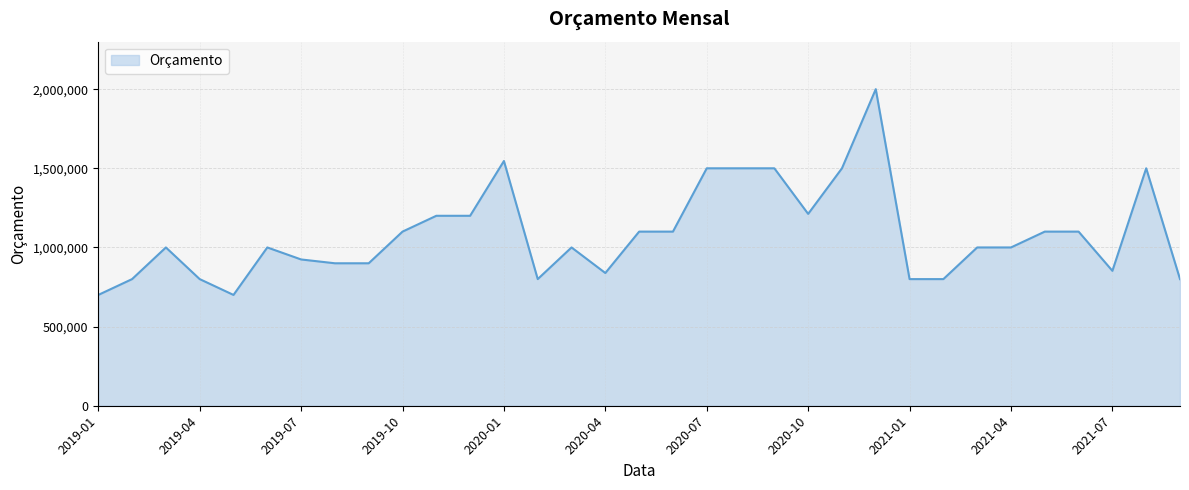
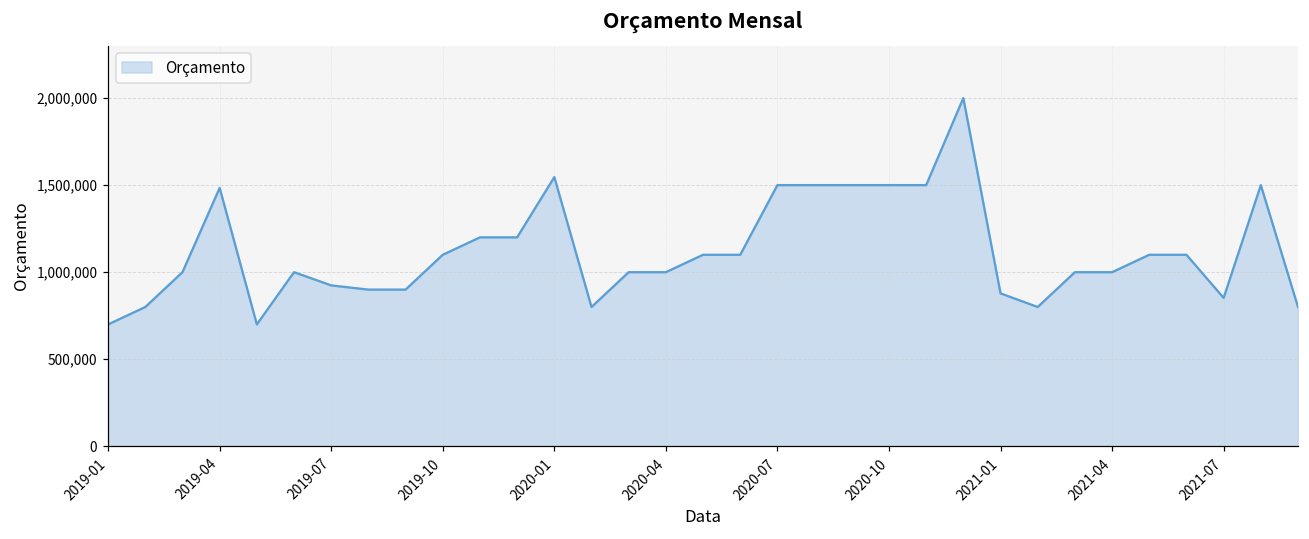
2019-04: 800,000 -> 1,480,000
2020-04: 840,000 -> 1,000,000
2020-10: 1,210,000 -> 1,500,000
2021-01: 800,000 -> 880,000
